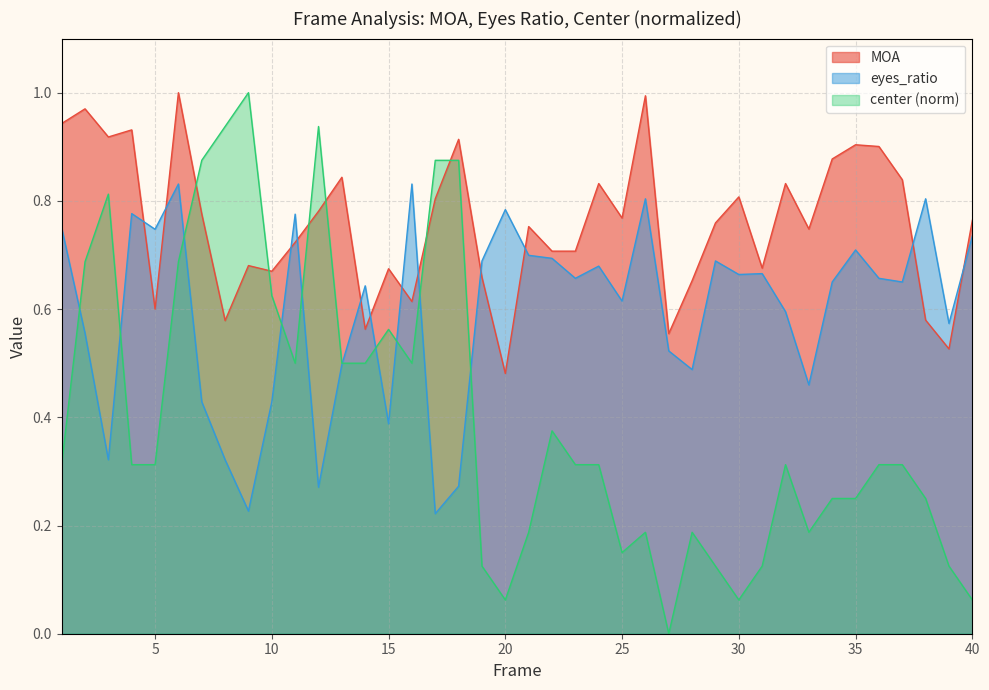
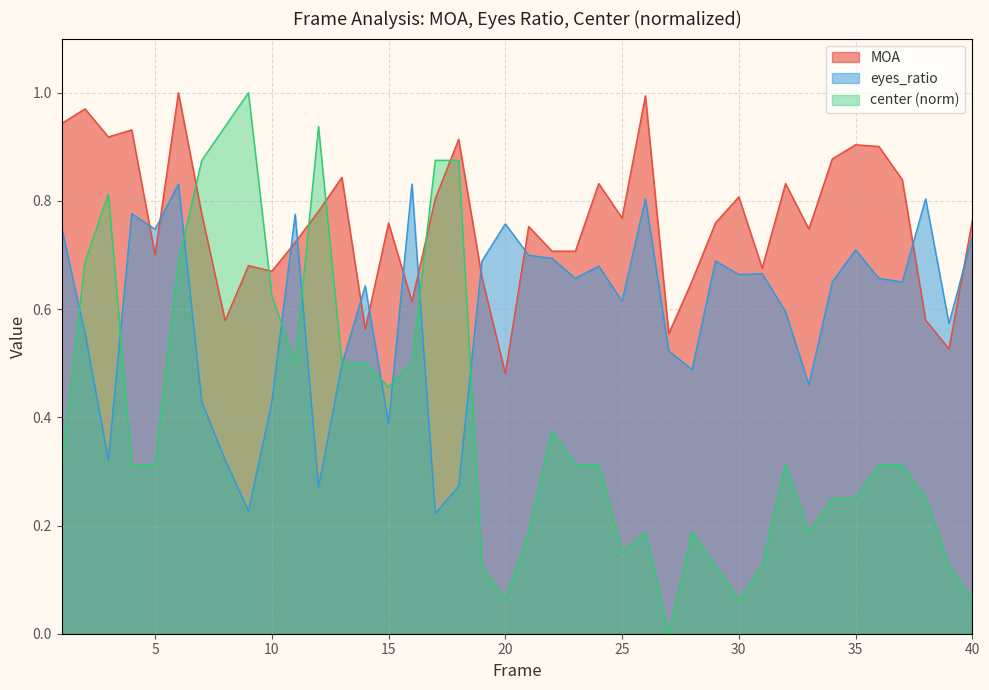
MOA, 5: 0.6 -> 0.7
MOA, 15: 0.67 -> 0.76
center (norm), 15: 0.56 -> 0.46
eyes_ratio, 20: 0.78 -> 0.76
